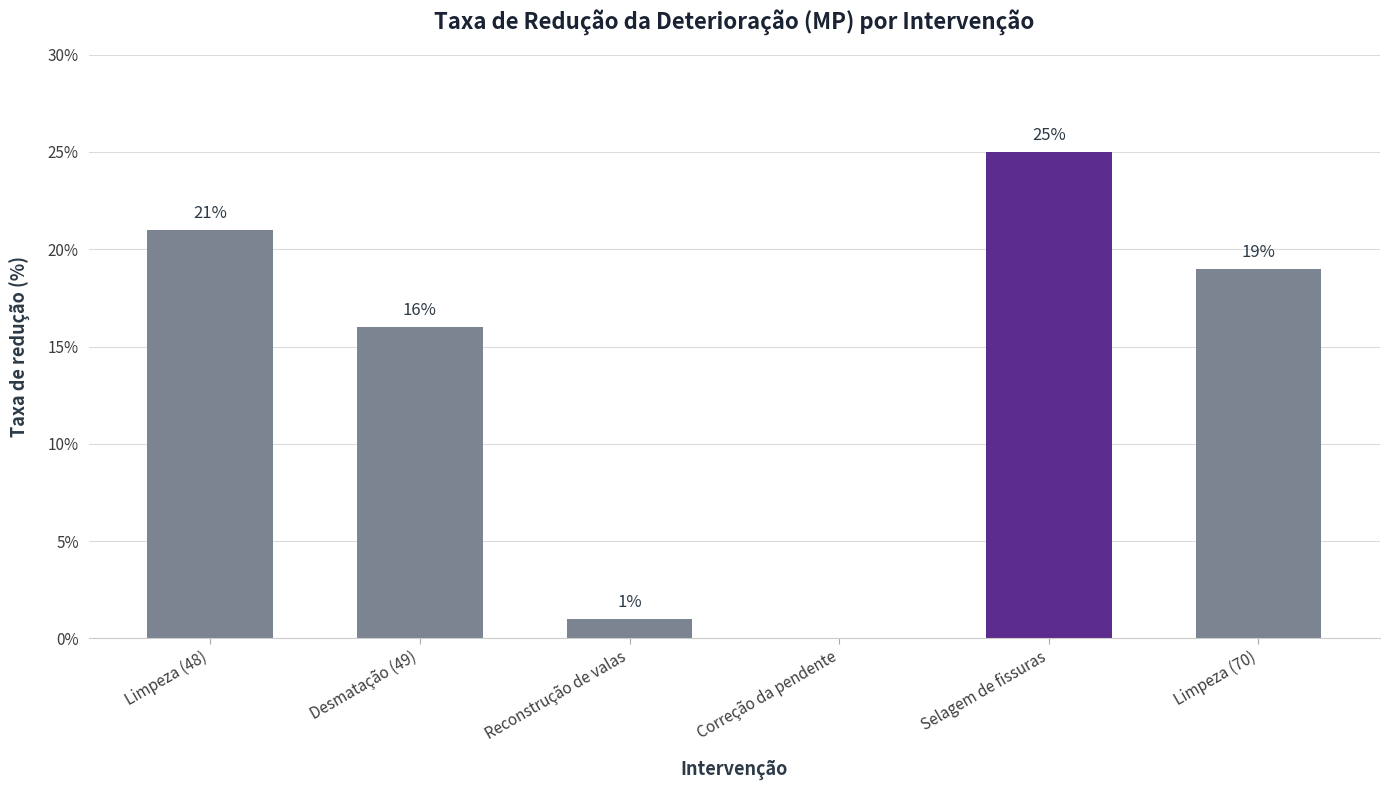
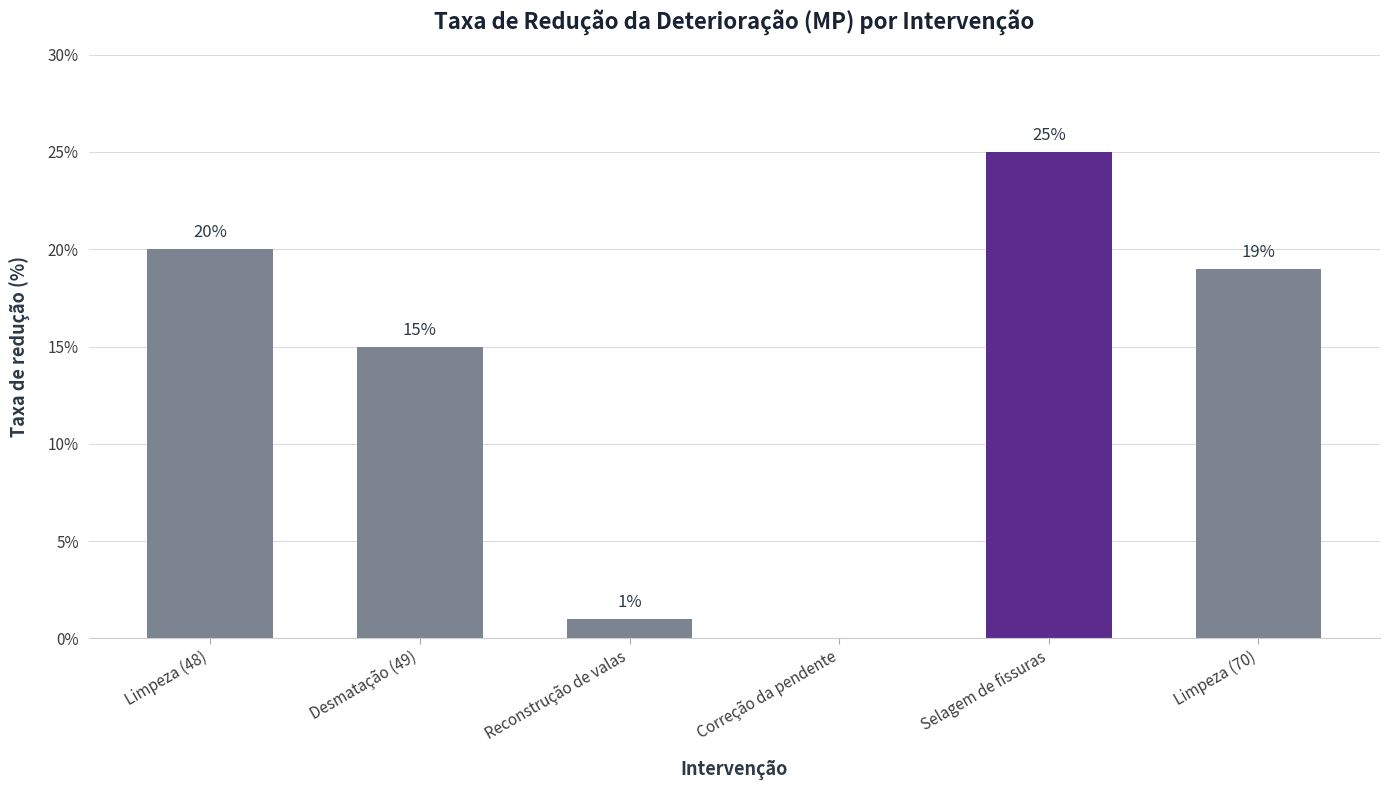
Limpeza (48): 21% -> 20%
Desmatação (49): 16% -> 15%
